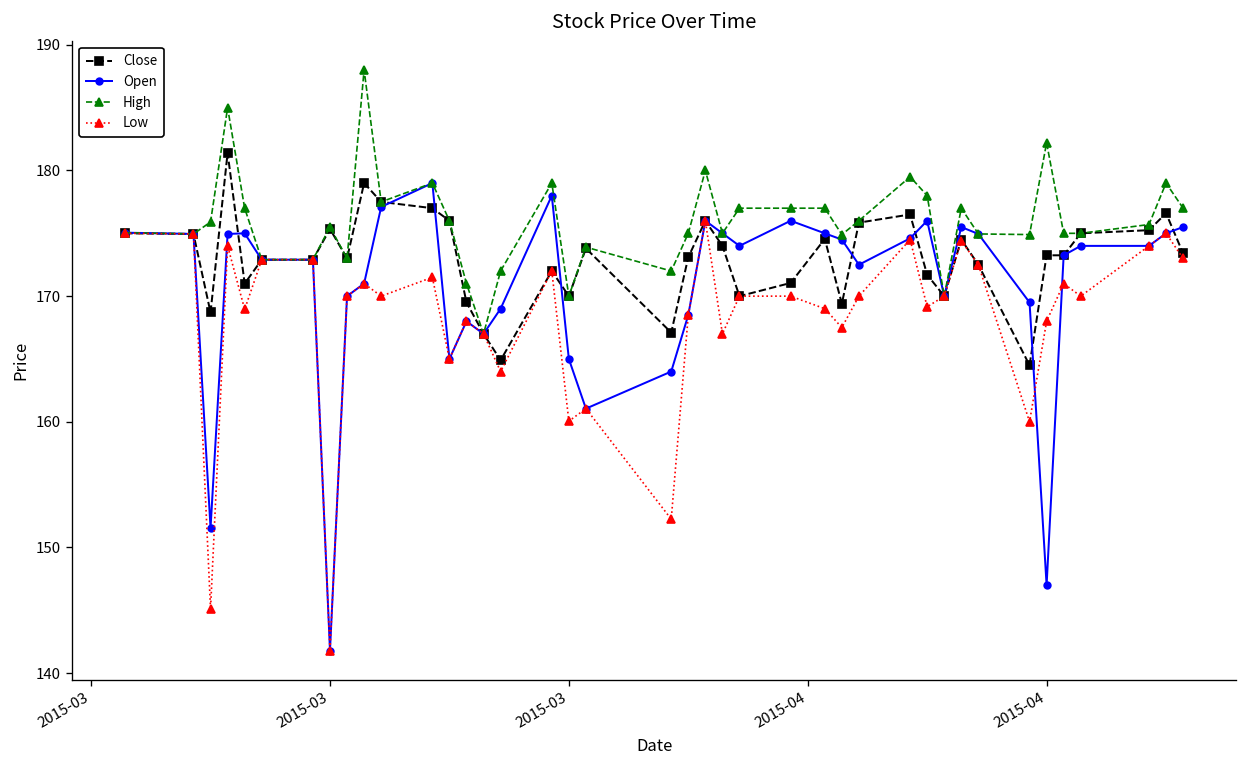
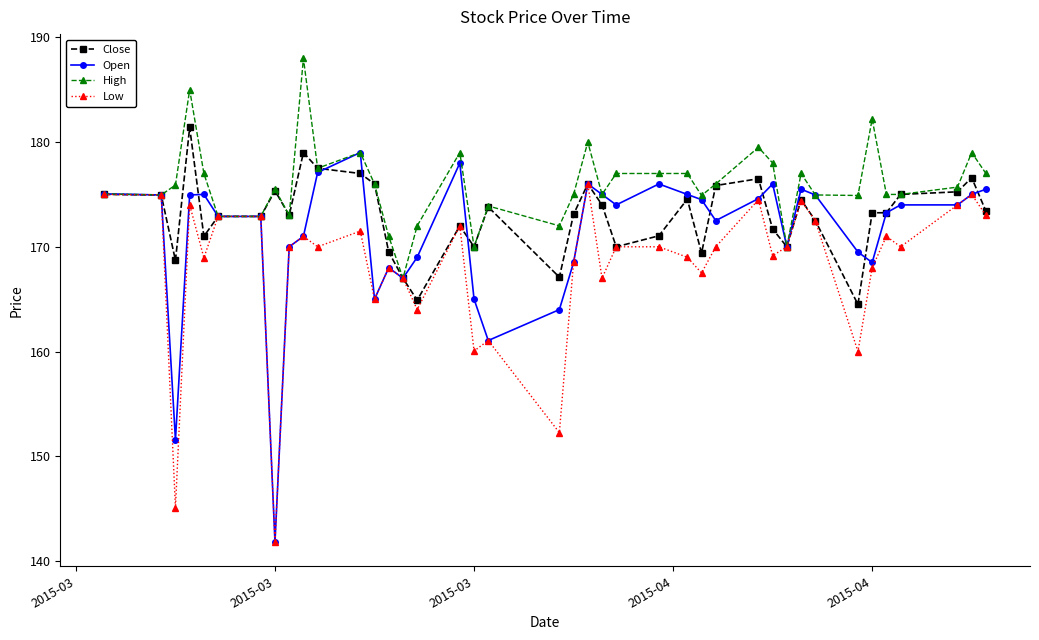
Open, 2015-04: 147.0 -> 168.5
